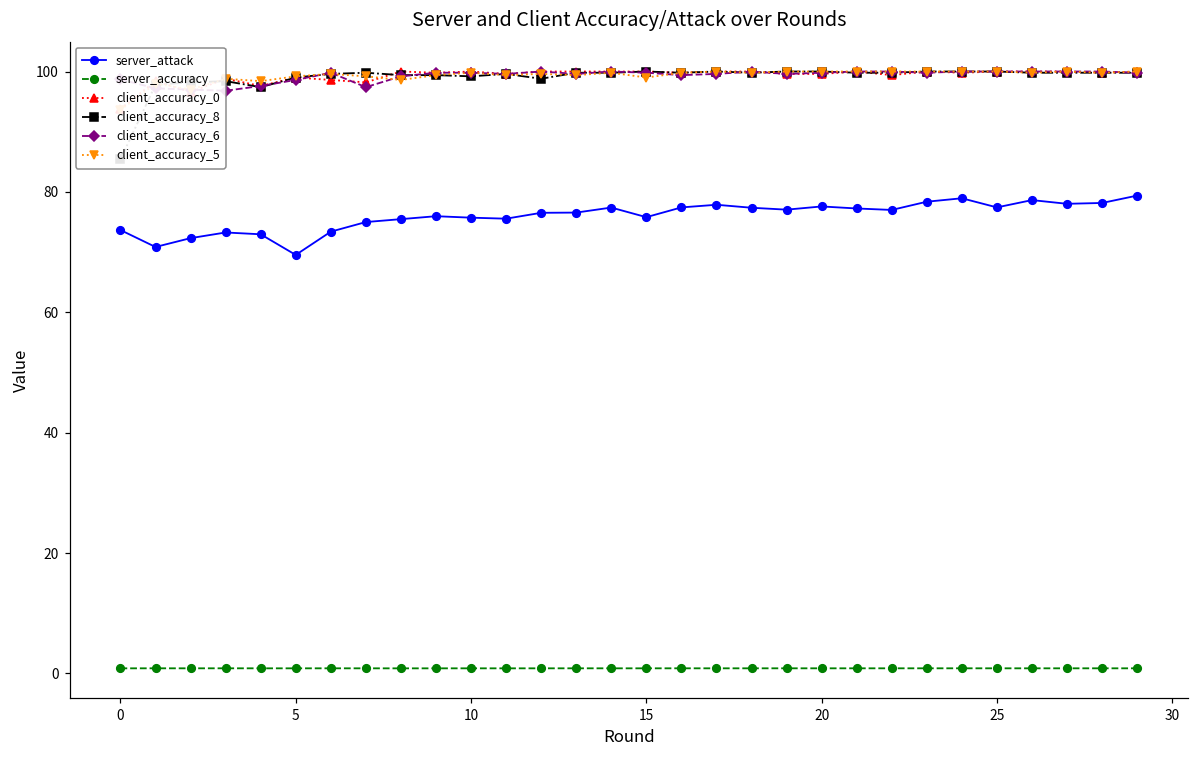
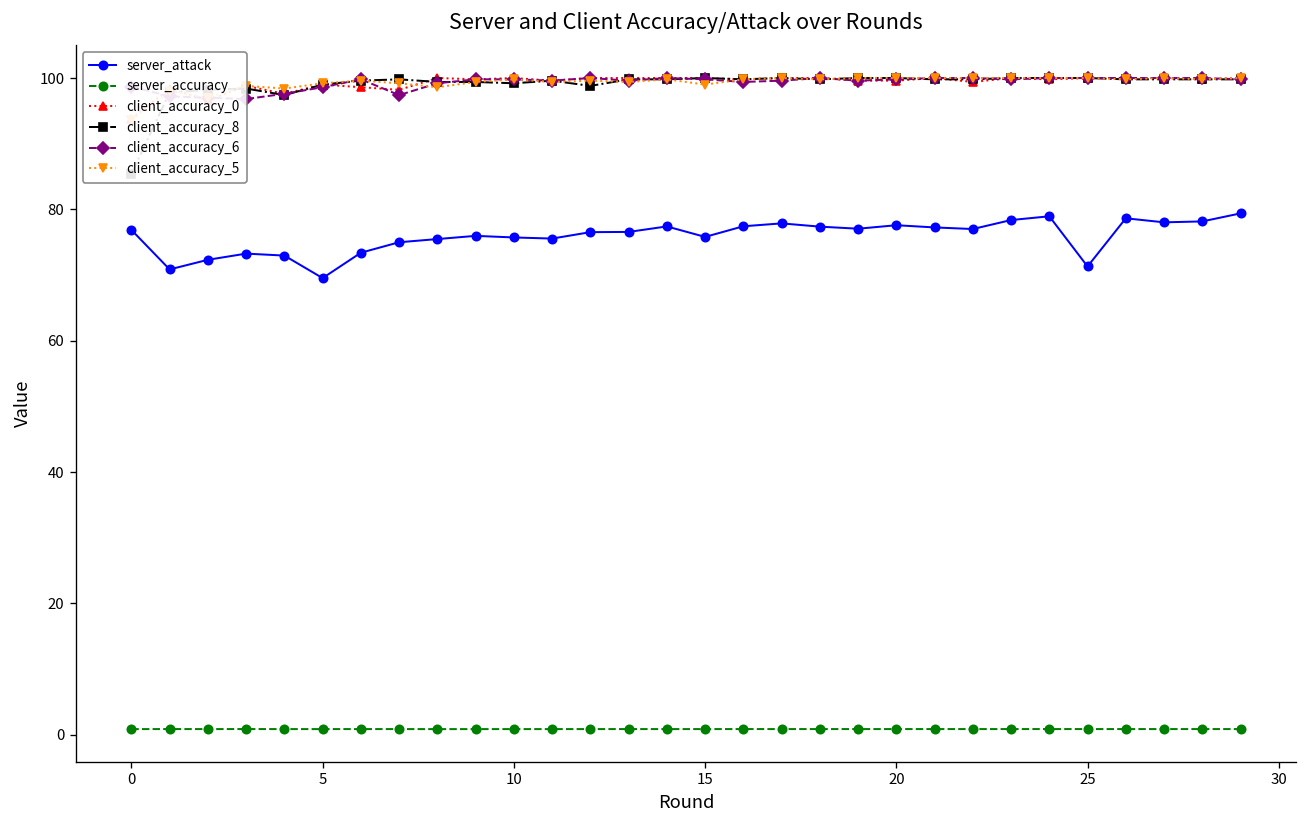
server_attack, 0: 74 -> 77
server_attack, 25: 77 -> 71
